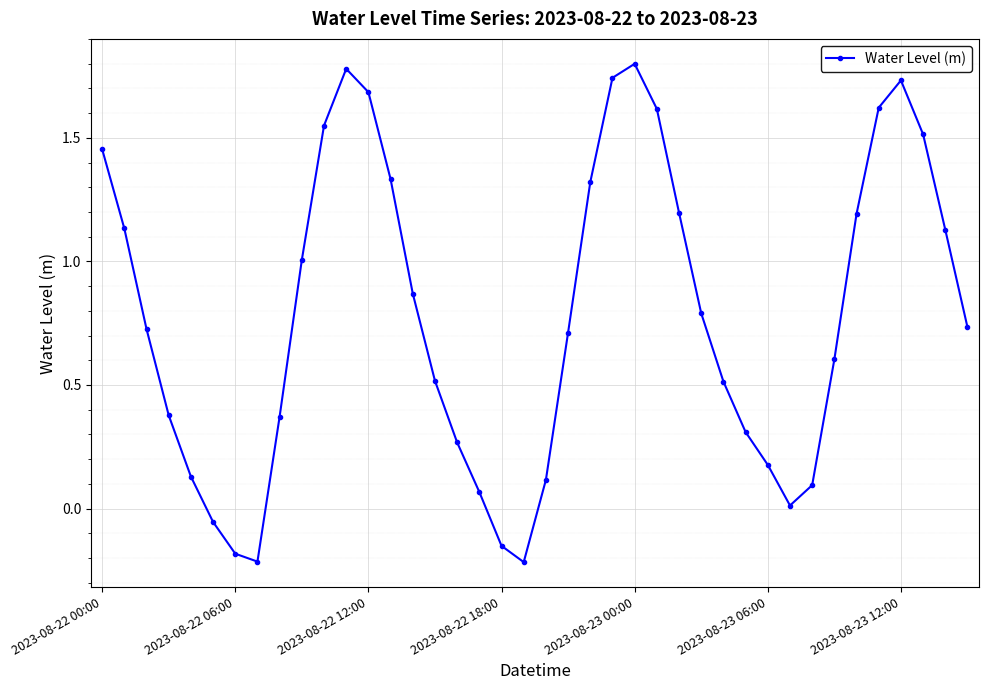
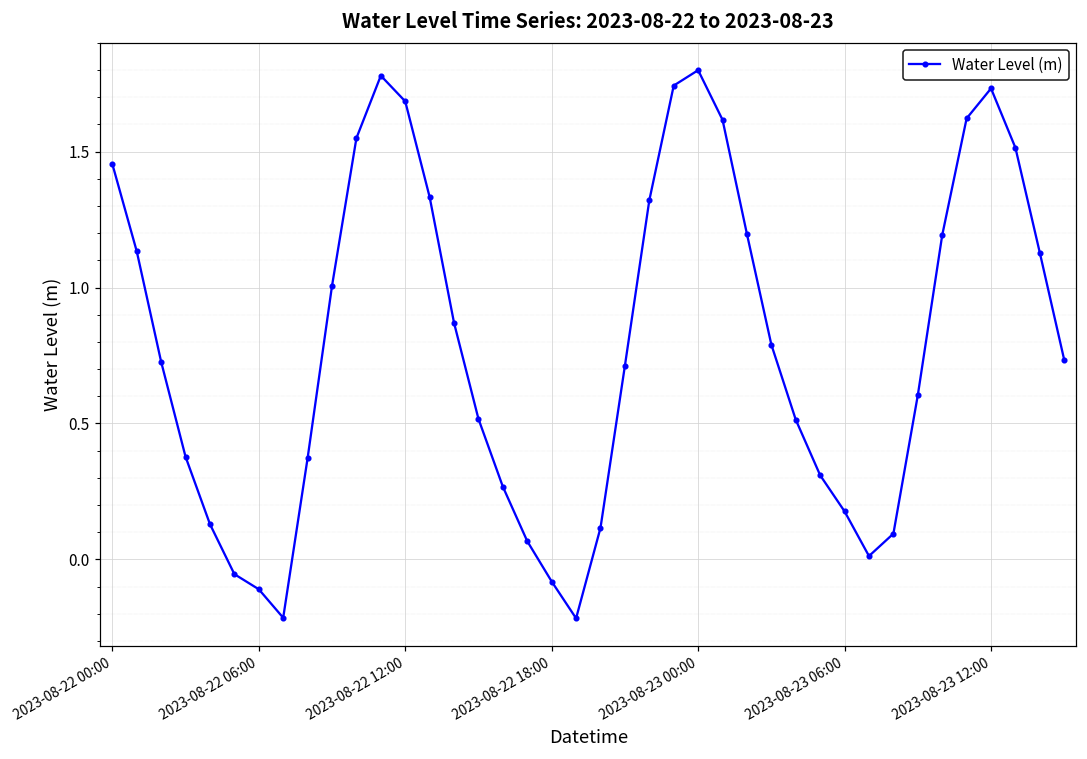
2023-08-22 06:00: -0.18 -> -0.11
2023-08-22 18:00: -0.15 -> -0.08
